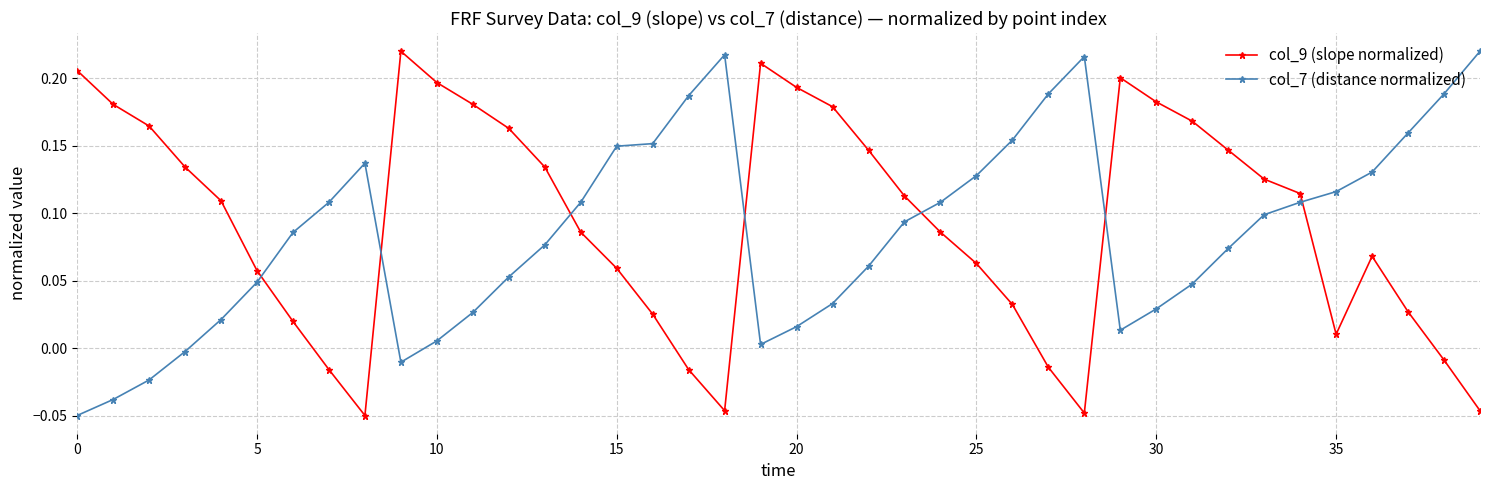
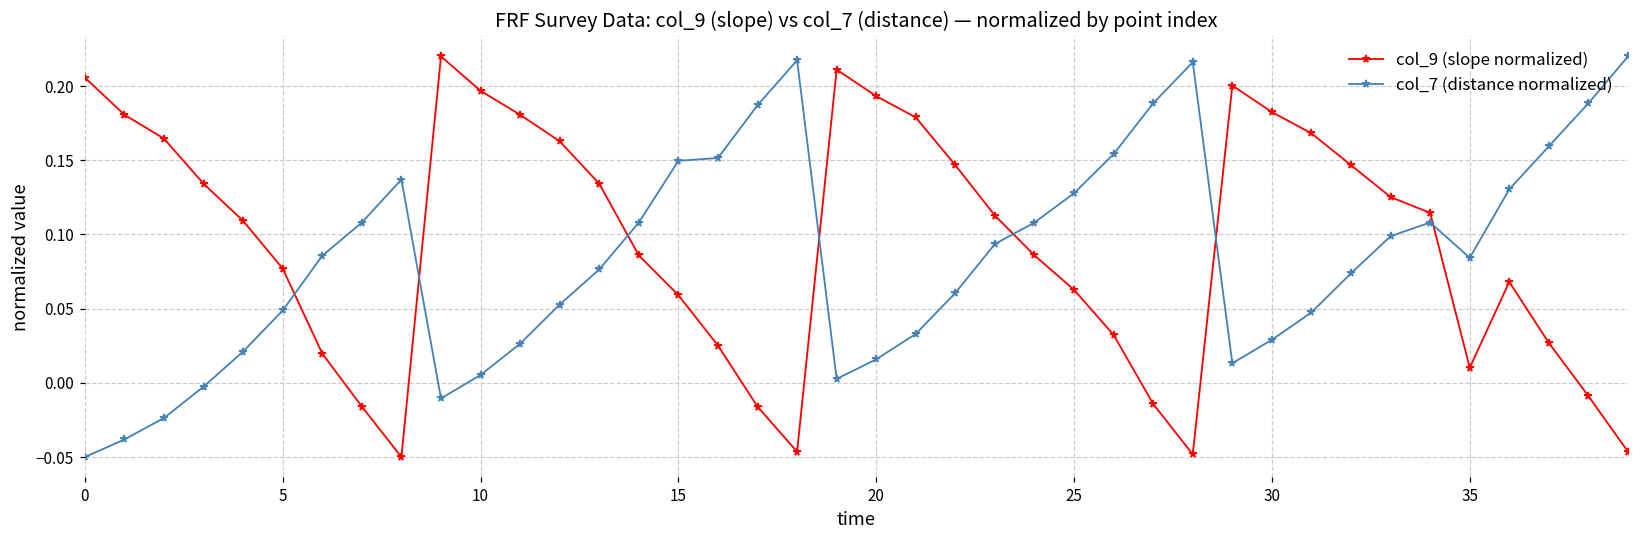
col_9 (slope normalized), 5: 0.057 -> 0.077
col_7 (distance normalized), 35: 0.116 -> 0.084
